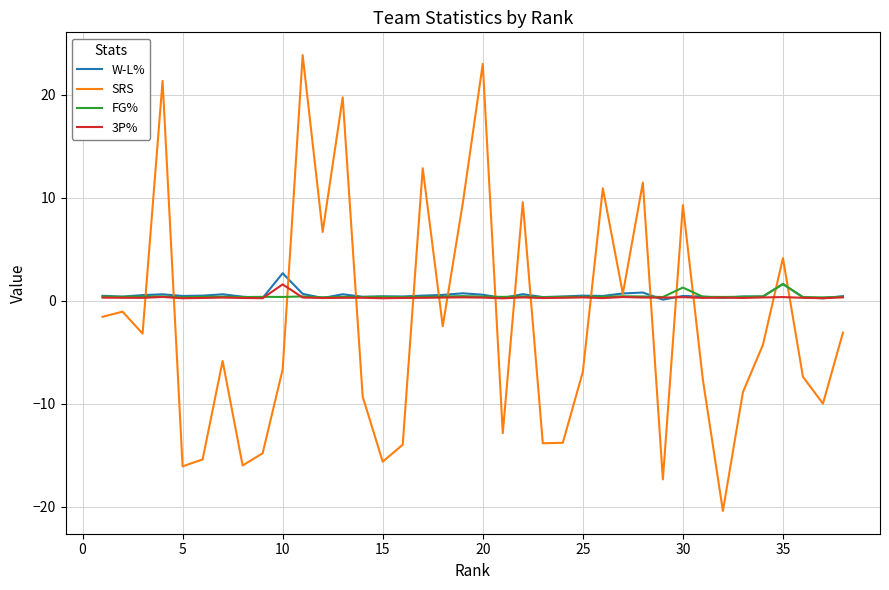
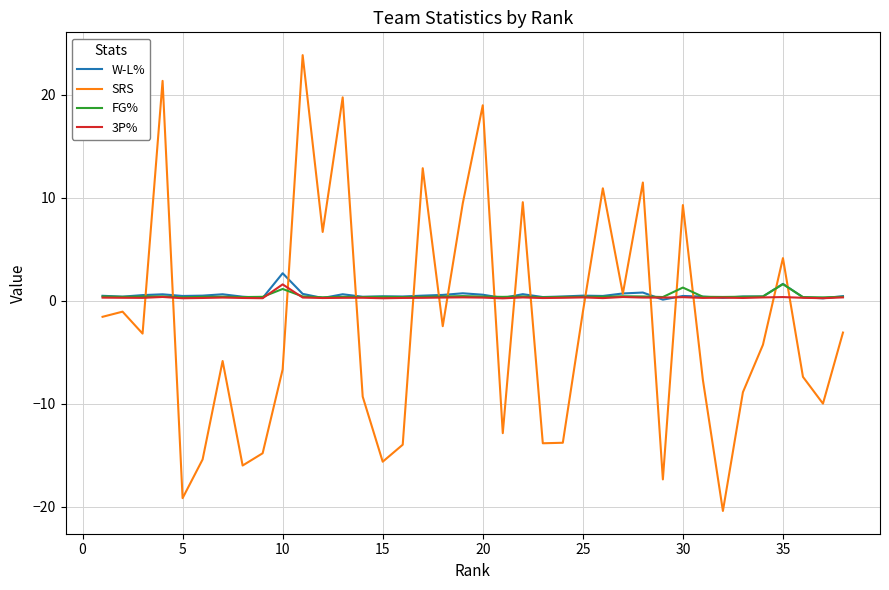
SRS, 5: -16.1 -> -19.2
FG%, 10: 0.4 -> 1.2
SRS, 20: 23.0 -> 19.0
SRS, 25: -6.9 -> -1.1
